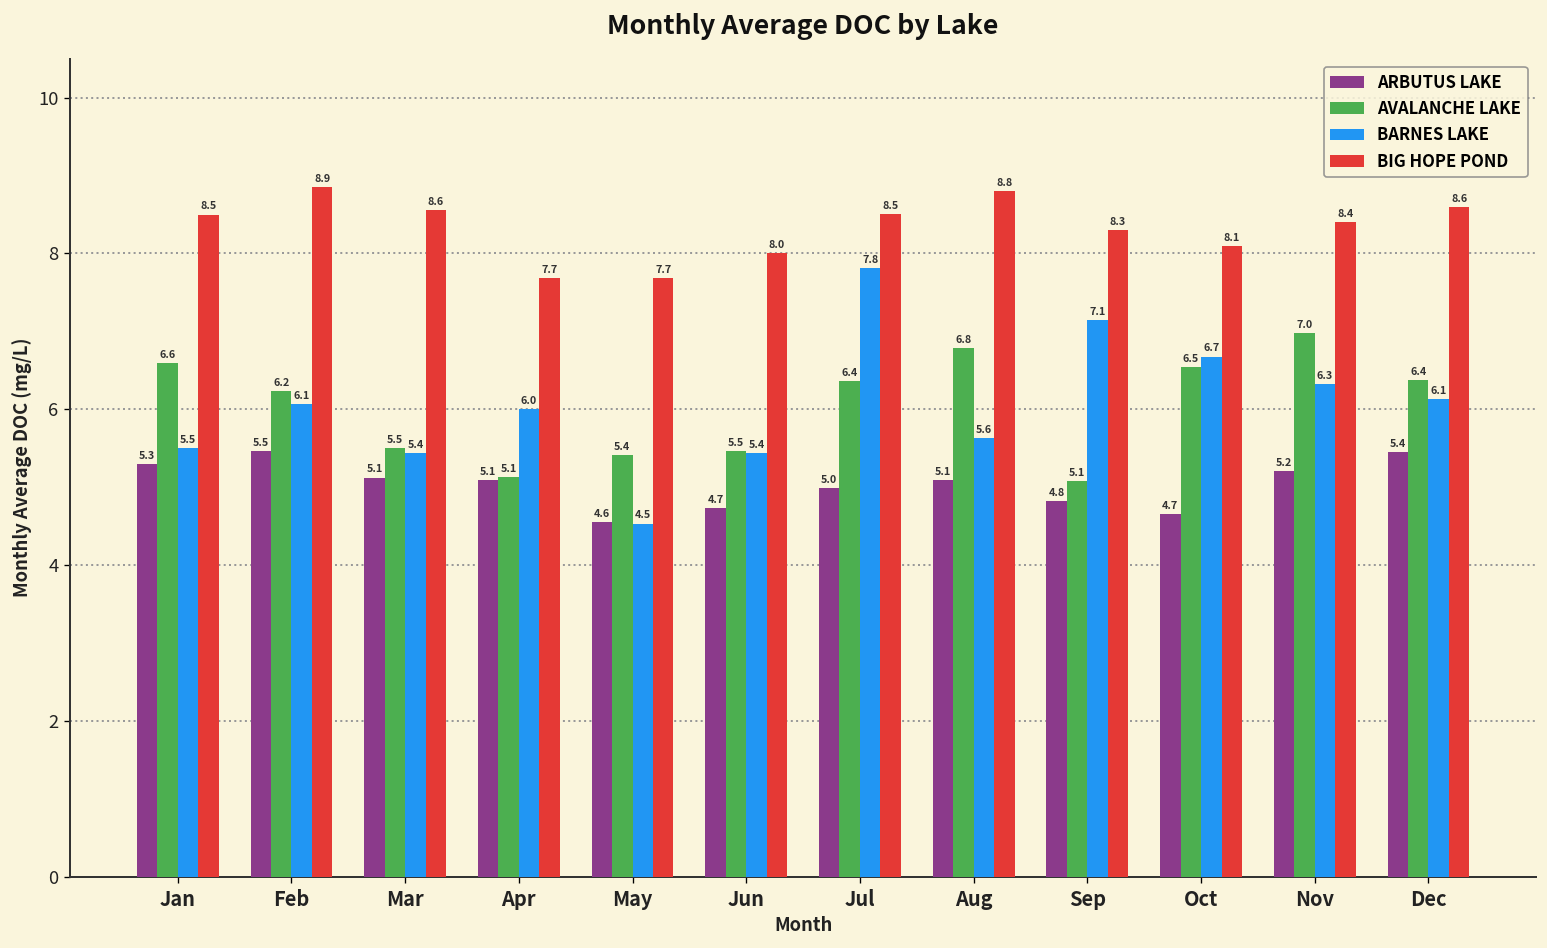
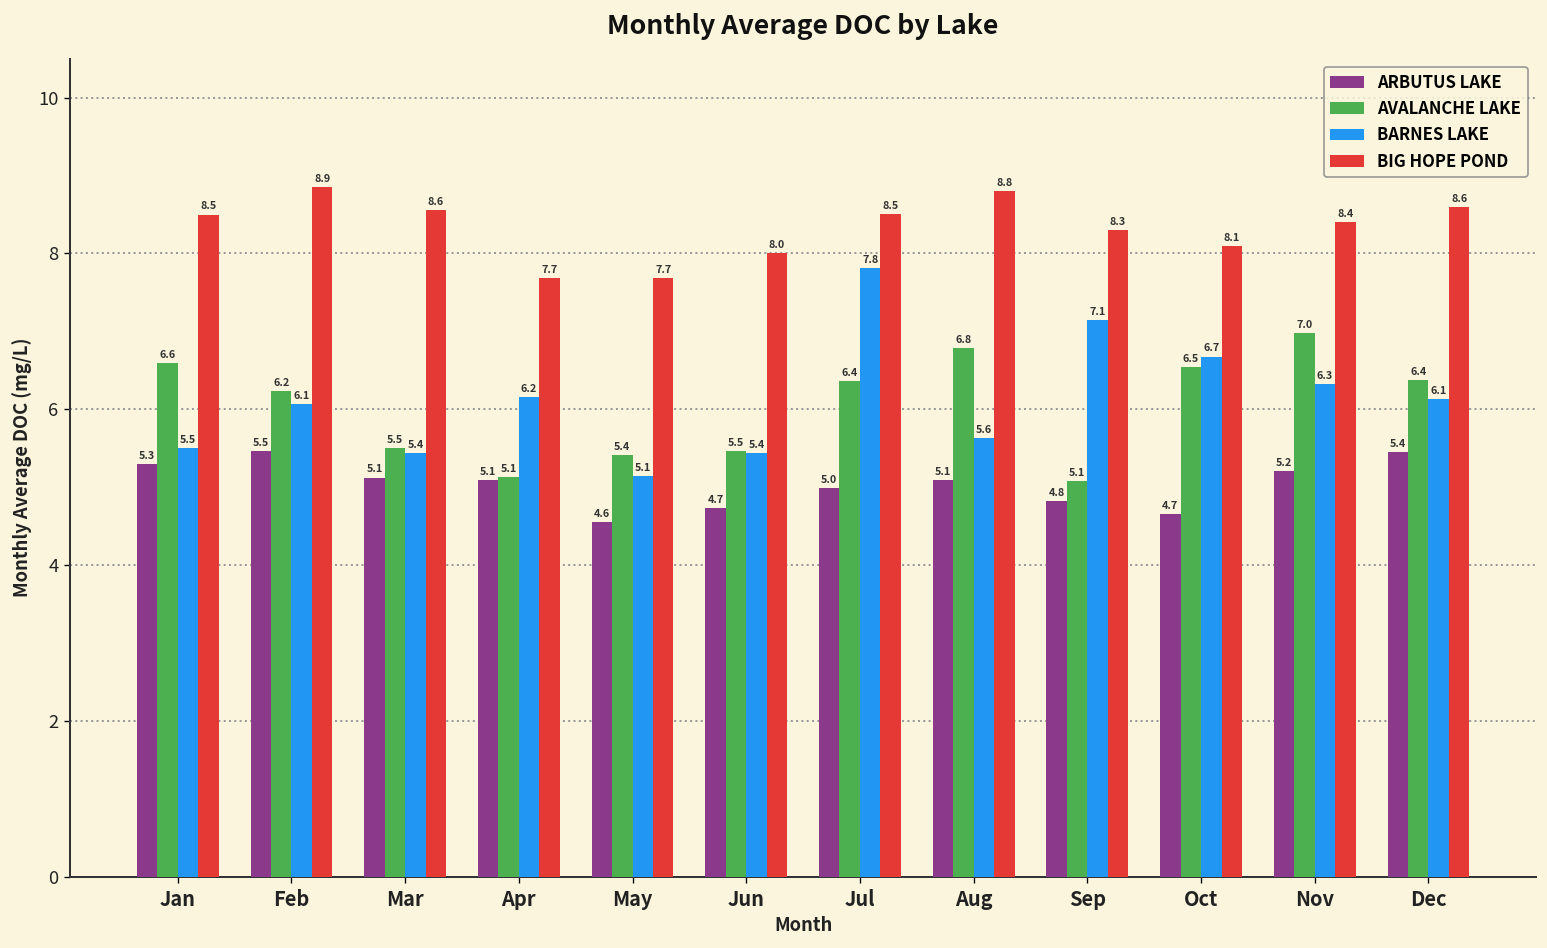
BARNES LAKE, Apr: 6.0 -> 6.2
BARNES LAKE, May: 4.5 -> 5.1
